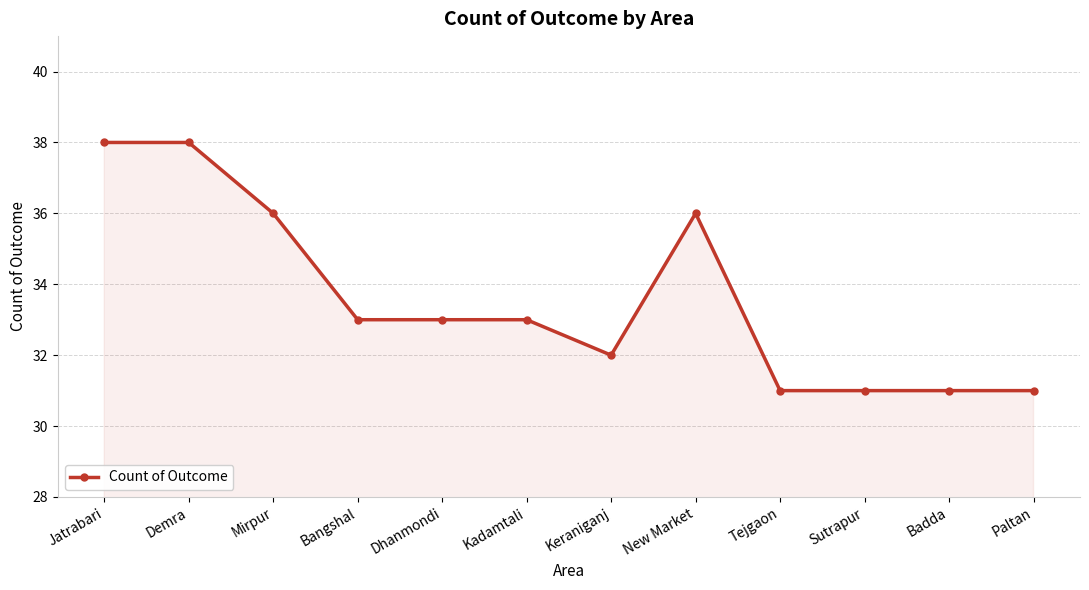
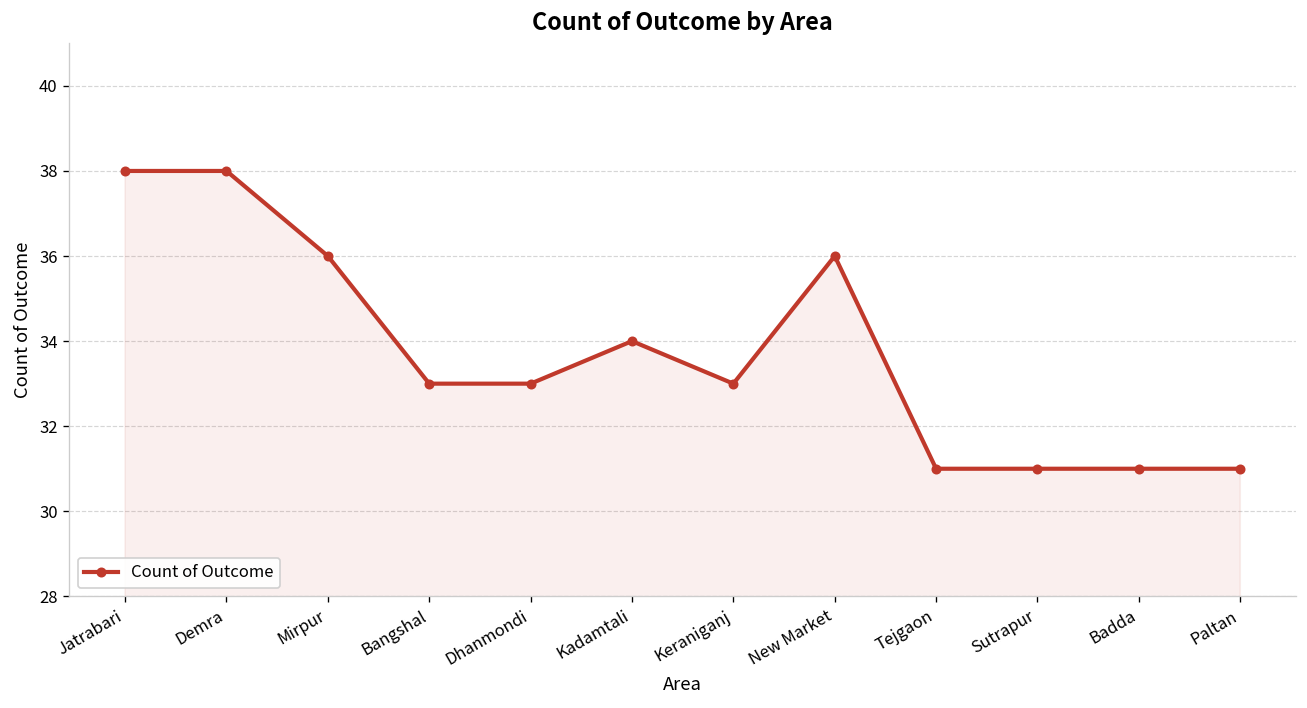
Kadamtali: 33 -> 34
Keraniganj: 32 -> 33
